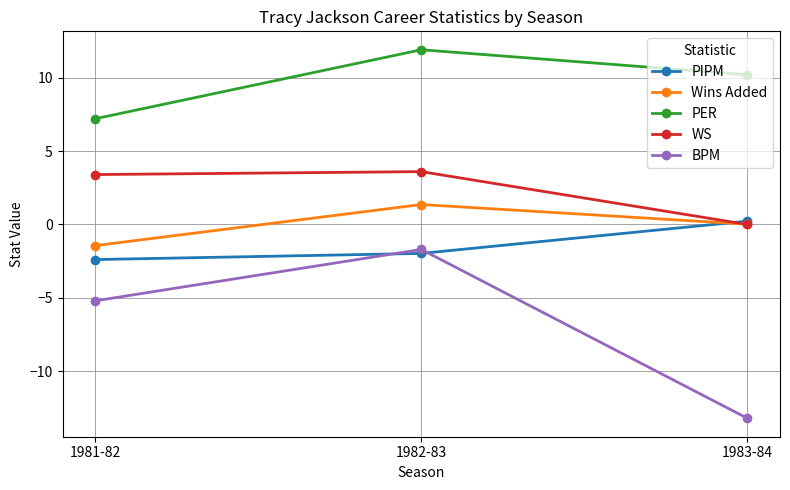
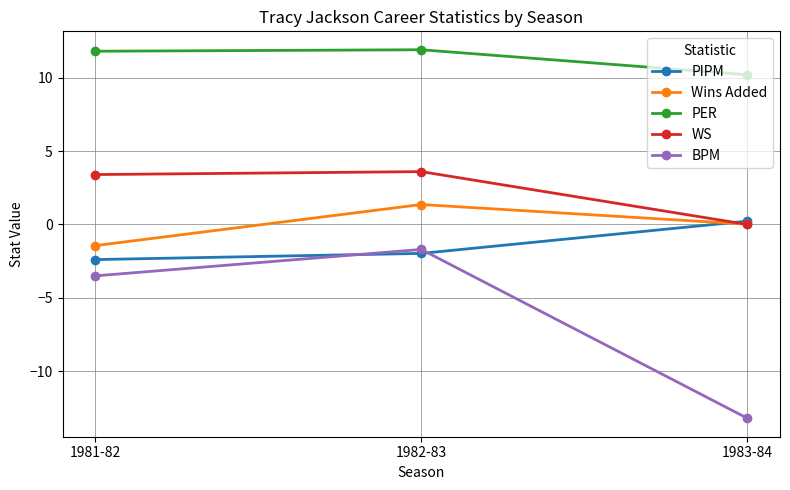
PER, 1981-82: 7.2 -> 11.8
BPM, 1981-82: -5.2 -> -3.5
